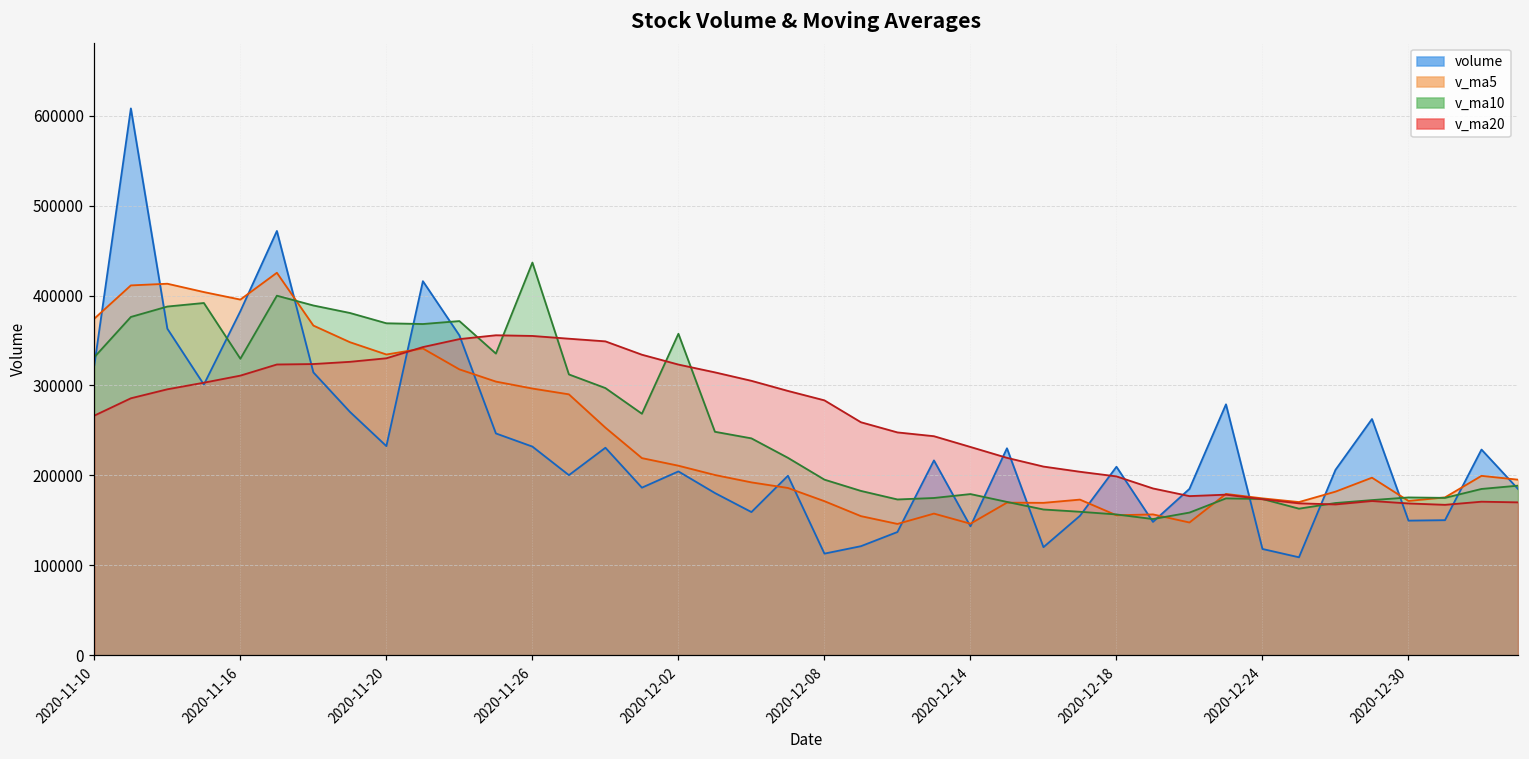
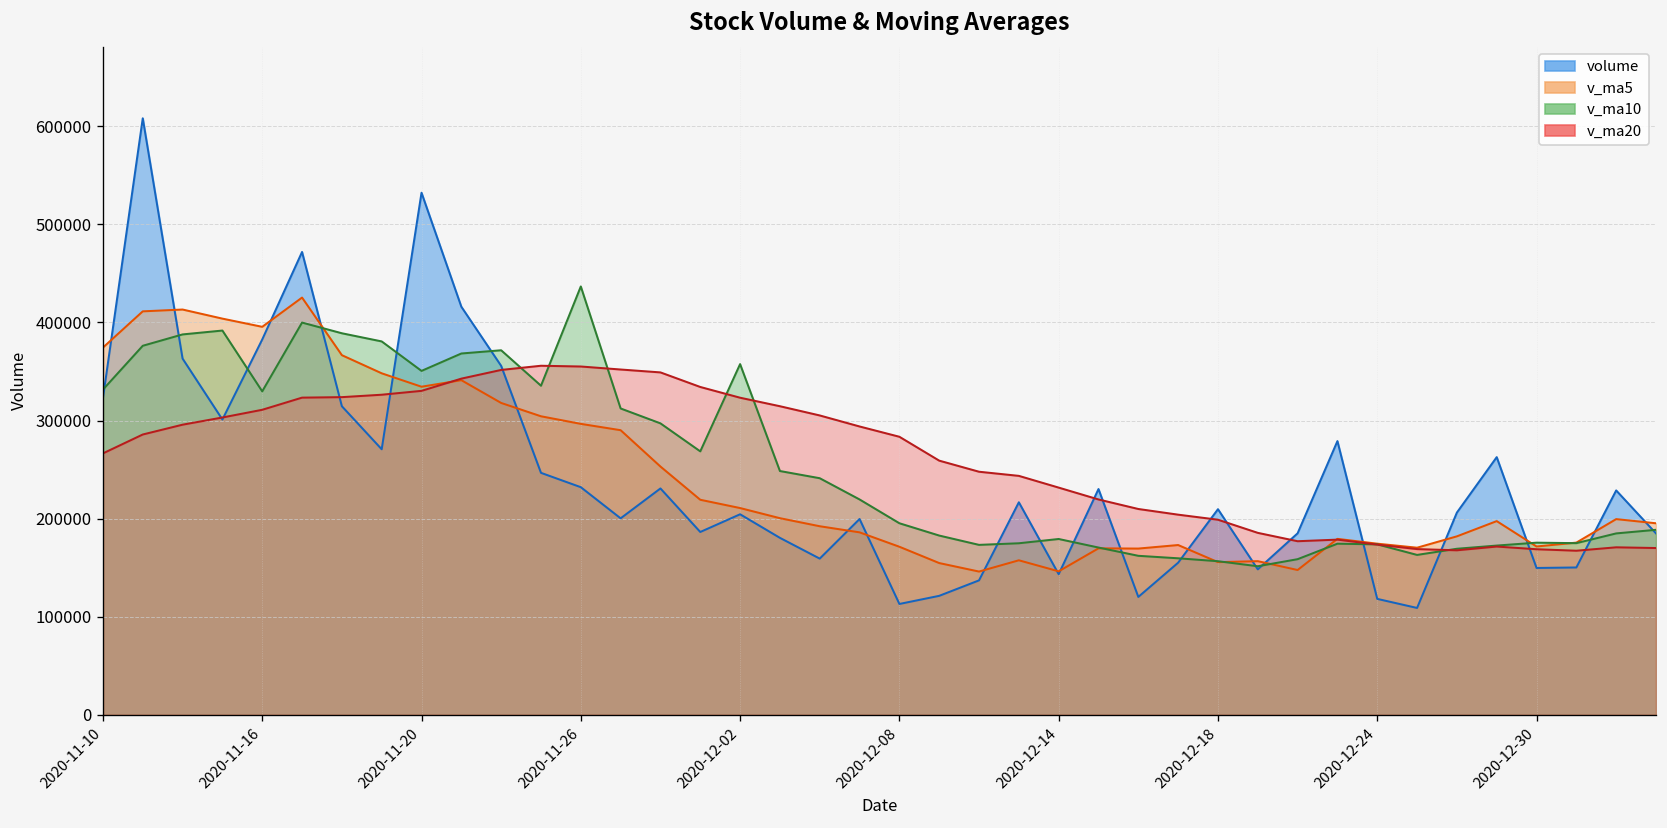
volume, 2020-11-20: 230000 -> 530000
v_ma10, 2020-11-20: 370000 -> 350000
